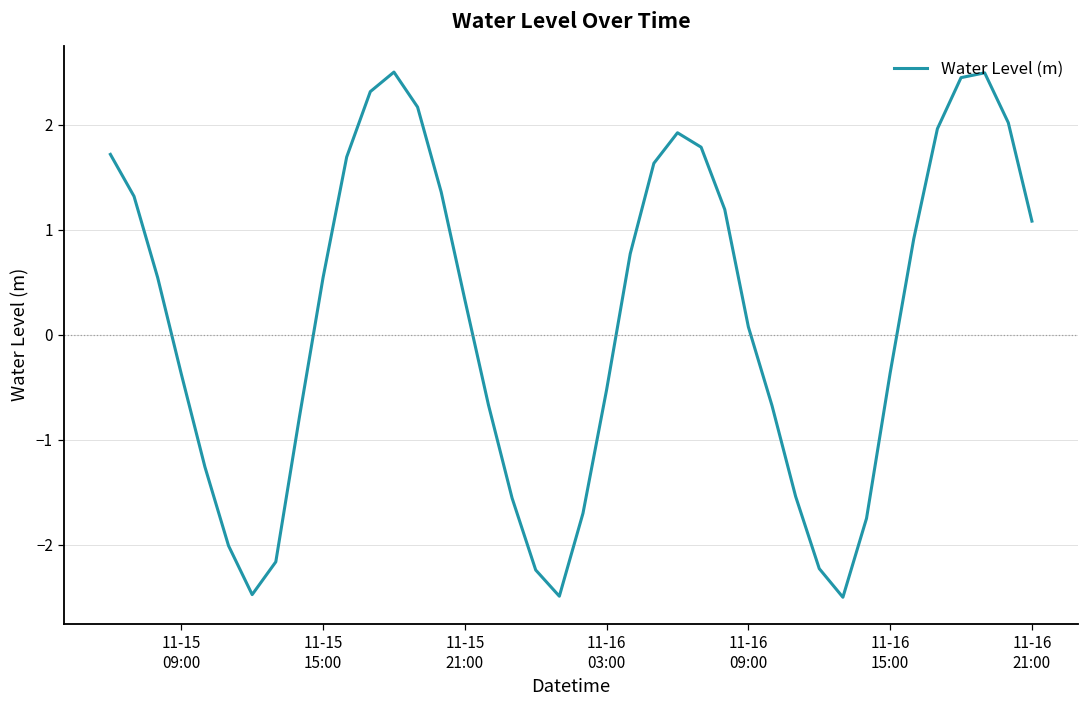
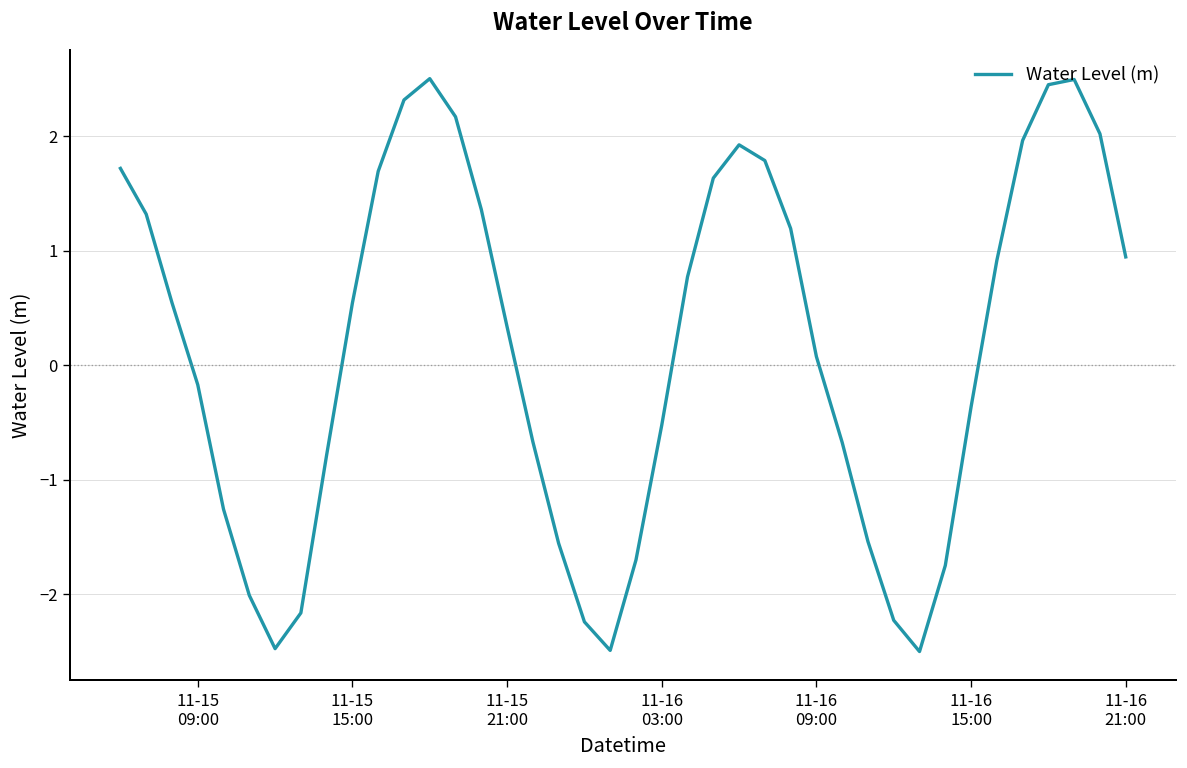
11-15 09:00: -0.4 -> -0.2
11-16 21:00: 1.1 -> 0.9
